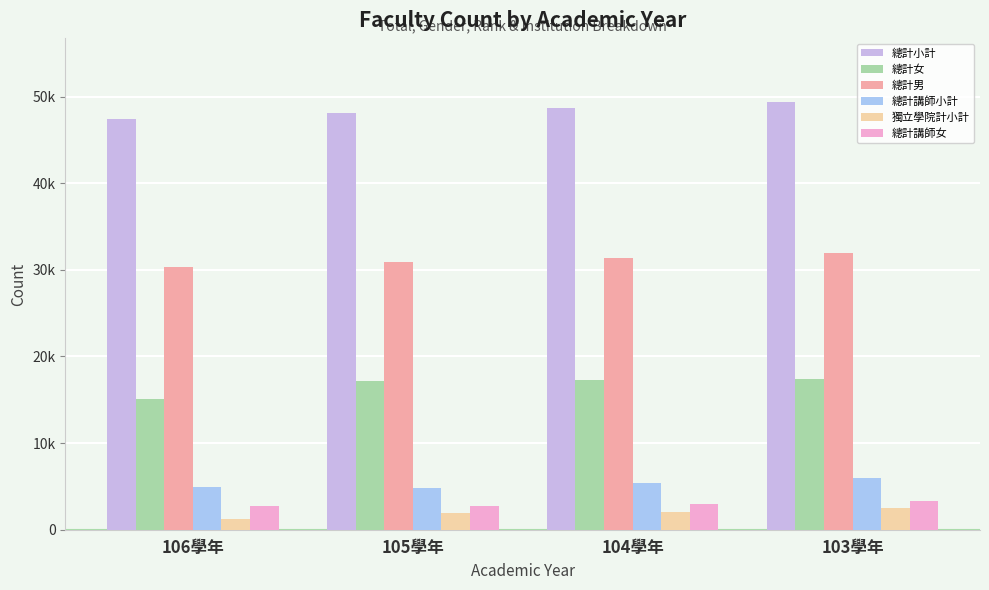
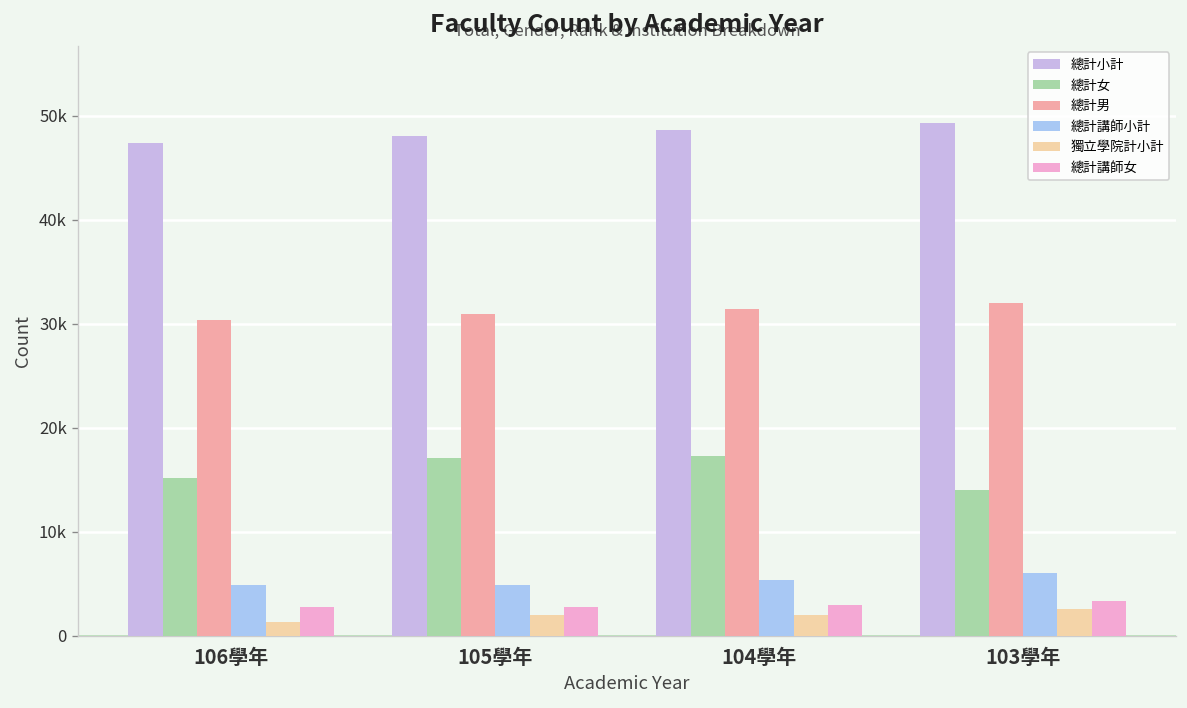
總計女, 103學年: 17000 -> 14000
